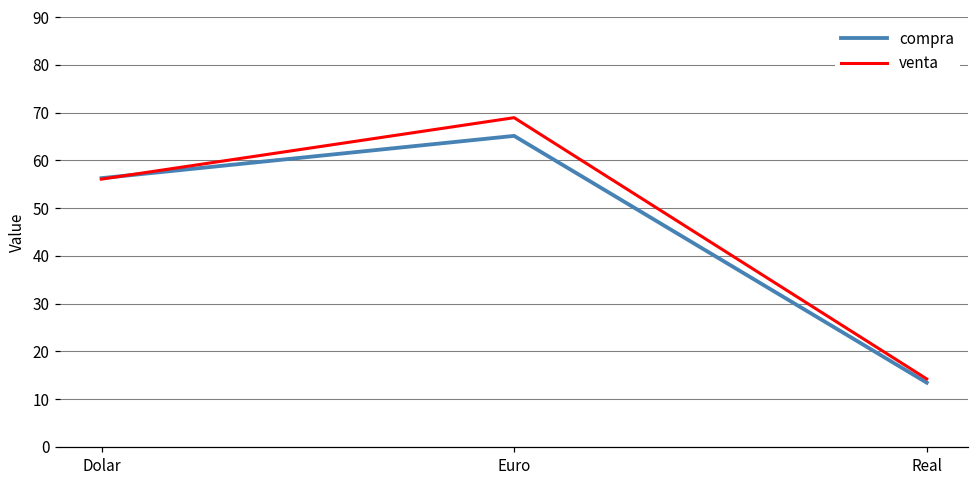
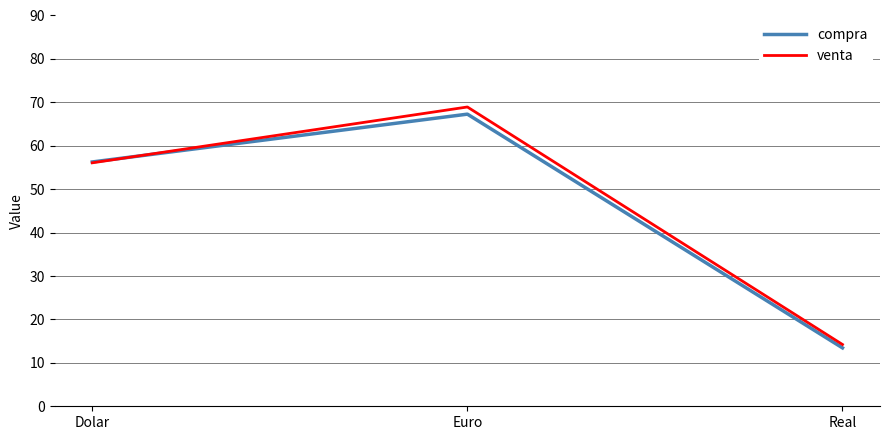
compra, Euro: 65 -> 67
